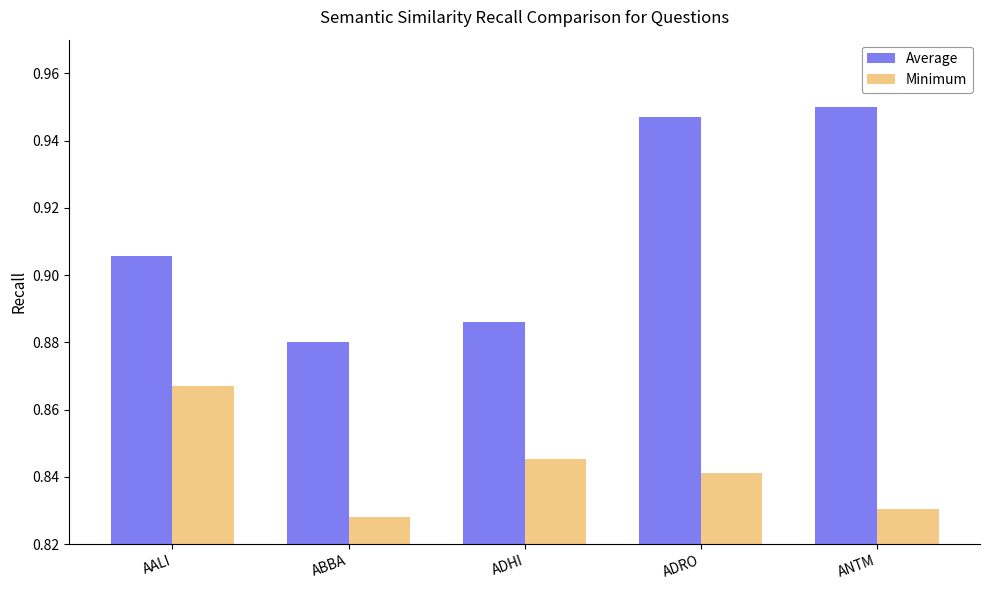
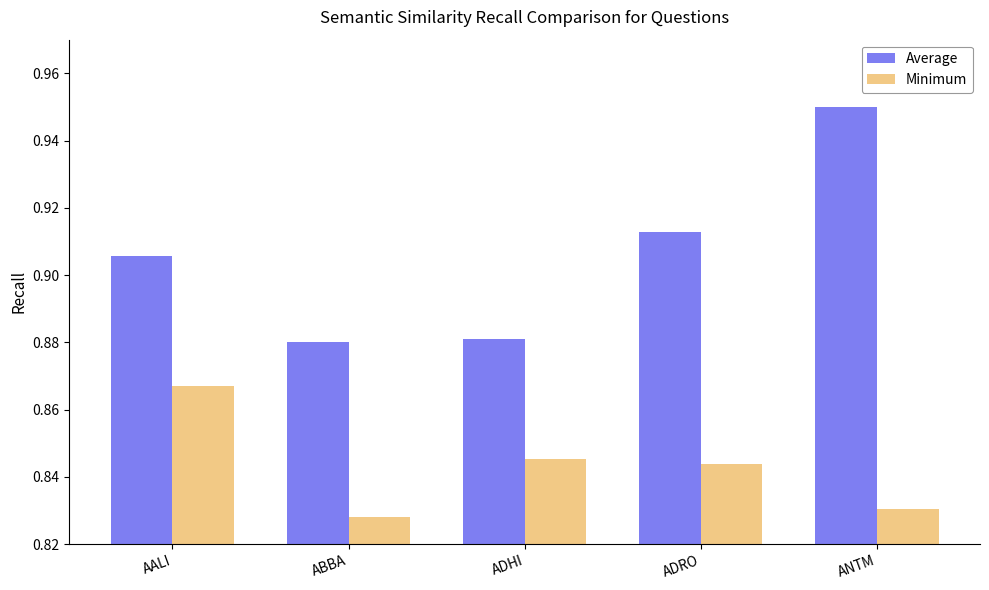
Average, ADHI: 0.886 -> 0.881
Average, ADRO: 0.947 -> 0.913
Minimum, ADRO: 0.841 -> 0.844
